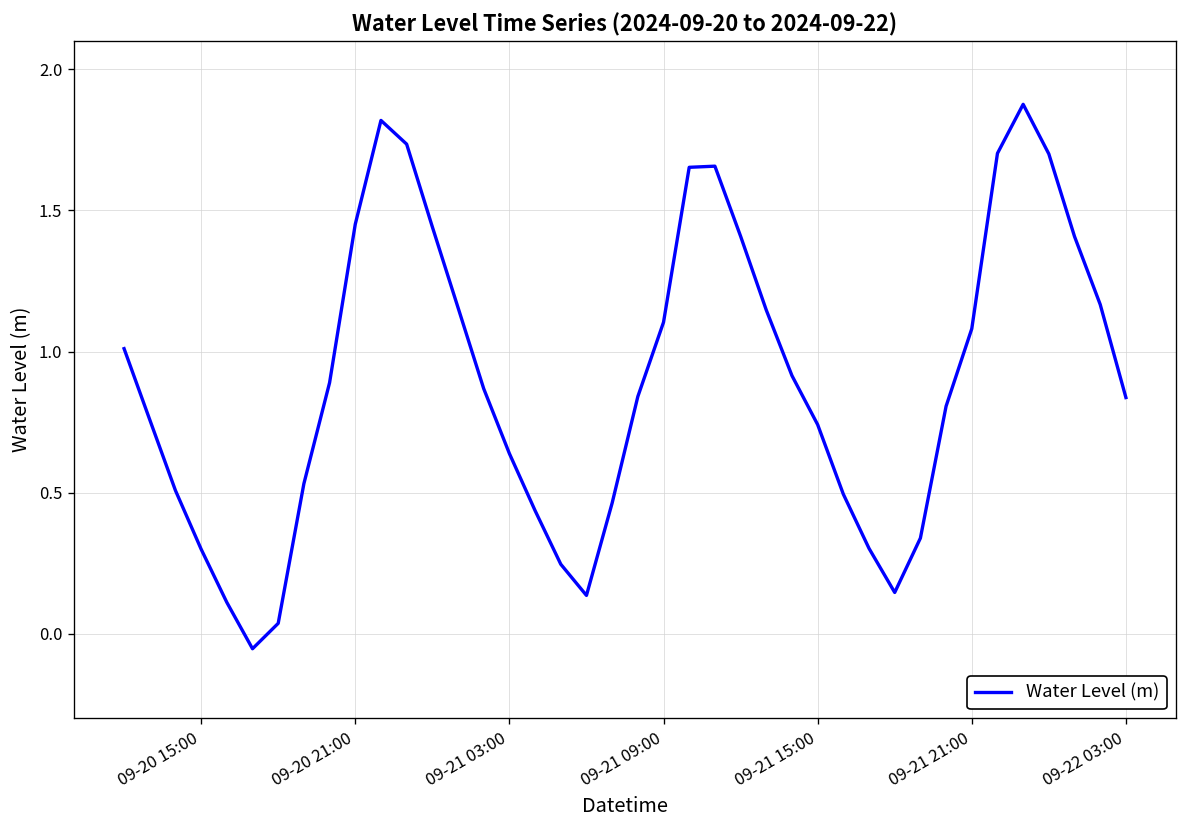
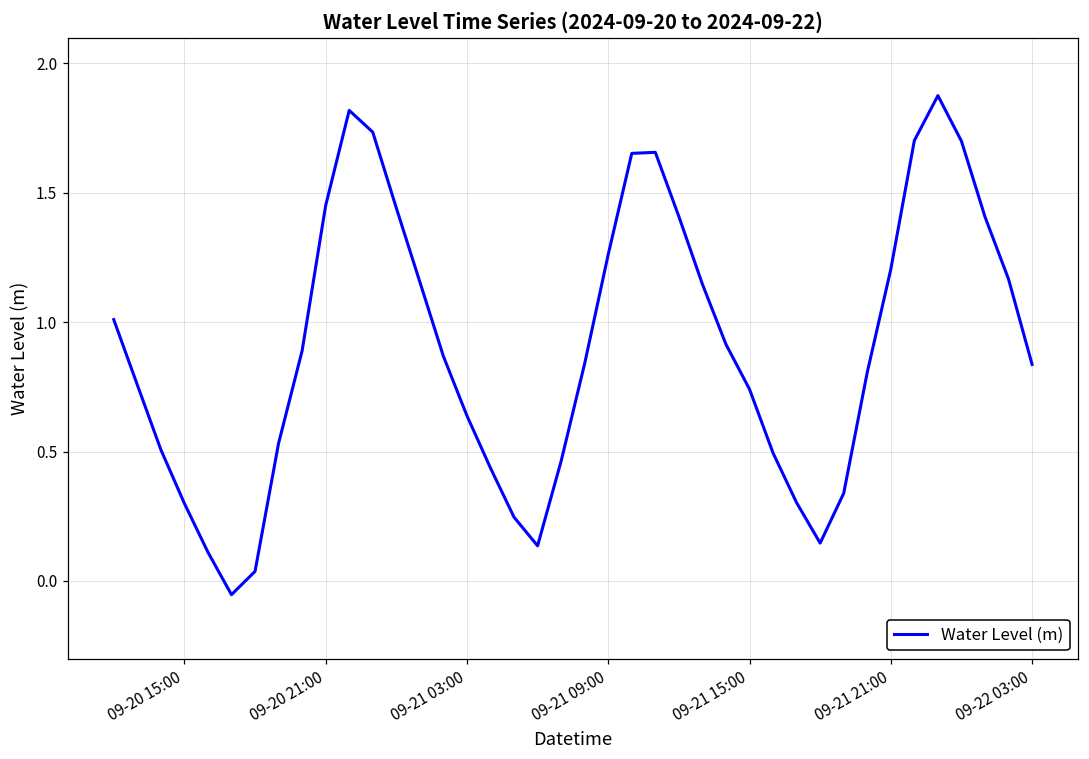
09-21 09:00: 1.10 -> 1.26
09-21 21:00: 1.08 -> 1.20
